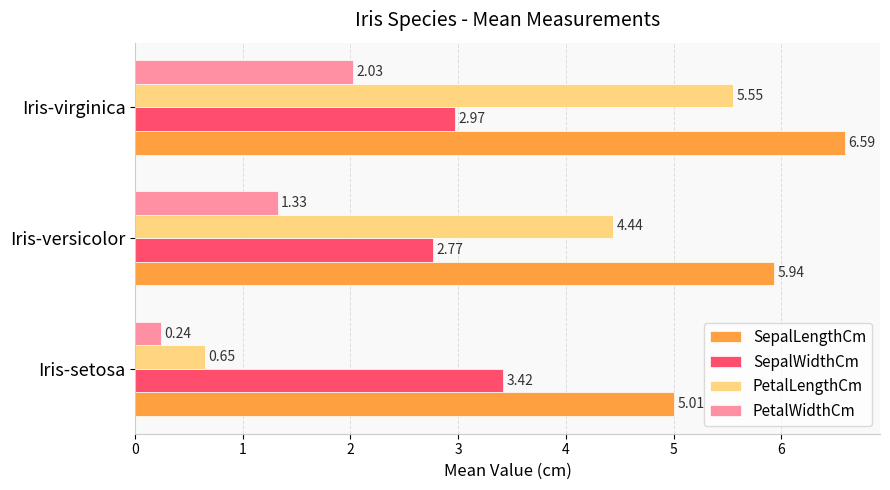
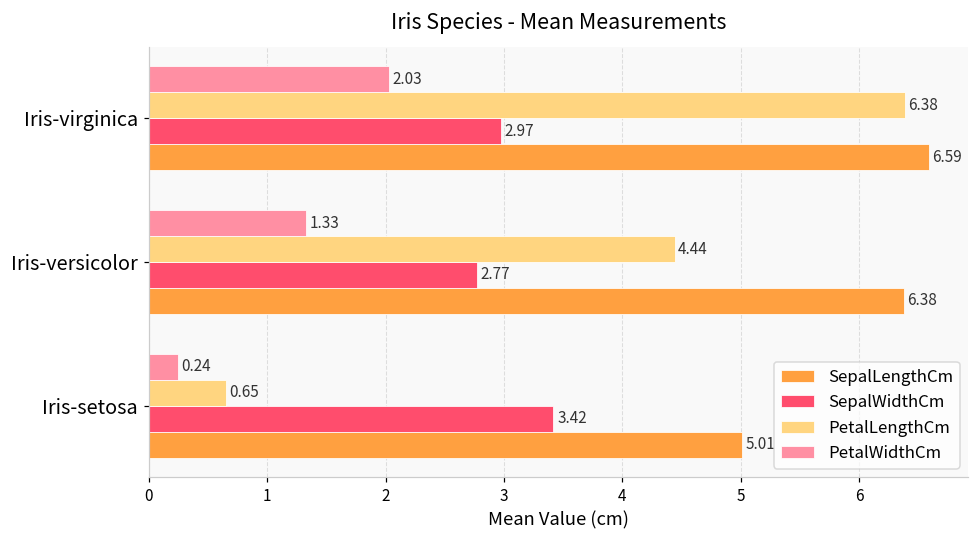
PetalLengthCm, Iris-virginica: 5.55 -> 6.38
SepalLengthCm, Iris-versicolor: 5.94 -> 6.38
